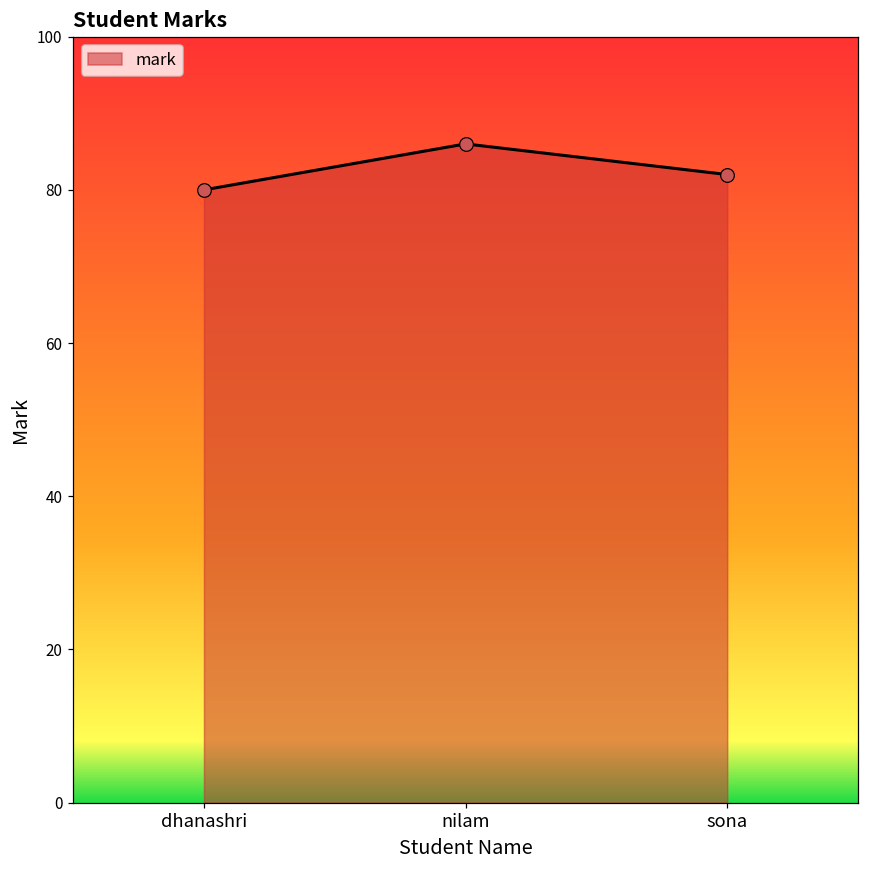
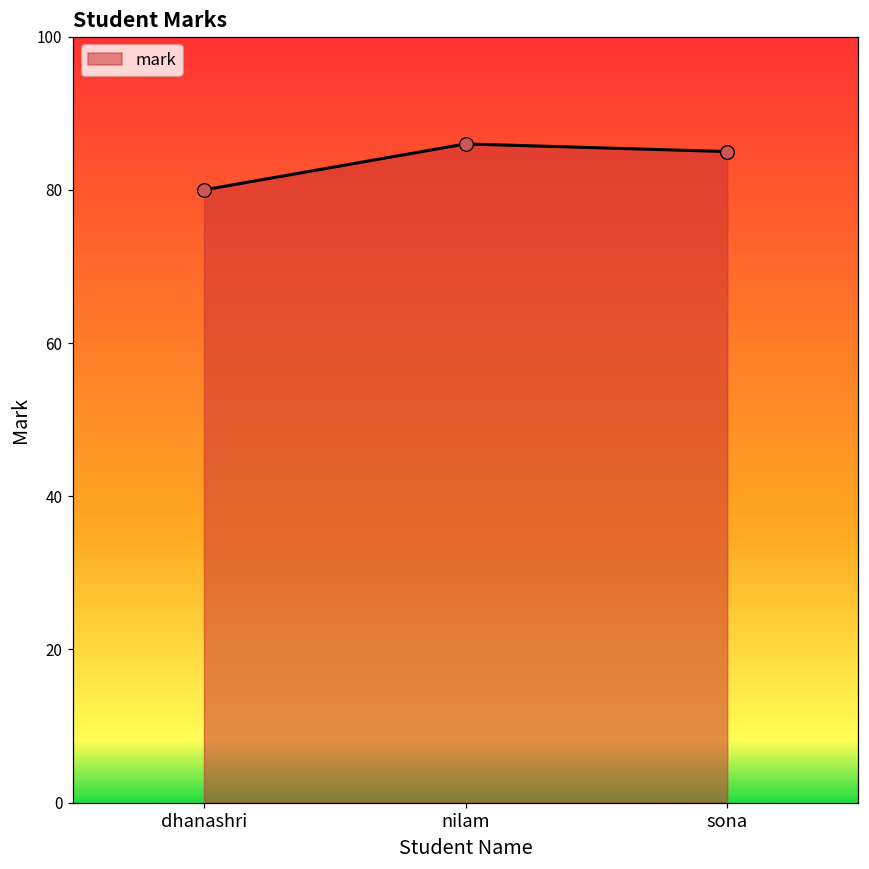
sona: 82 -> 85
